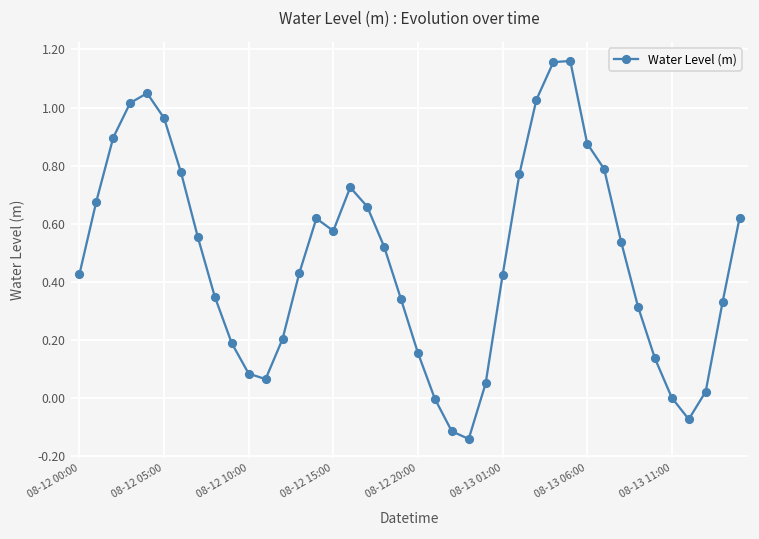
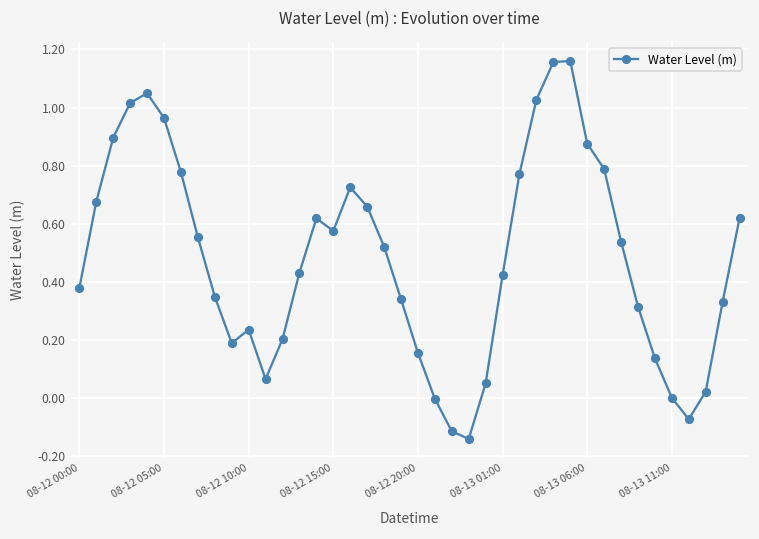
08-12 00:00: 0.43 -> 0.38
08-12 10:00: 0.08 -> 0.23
